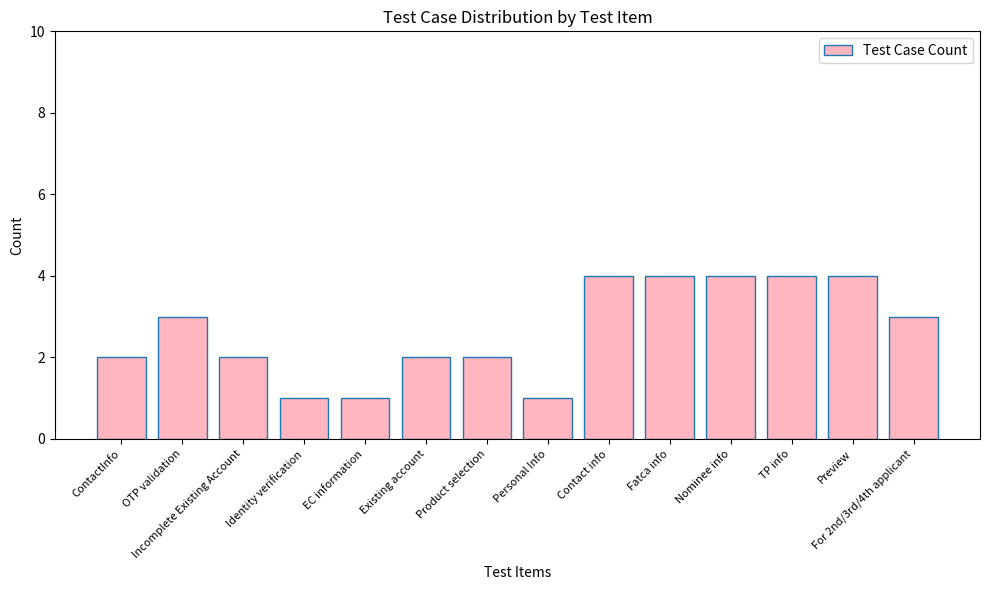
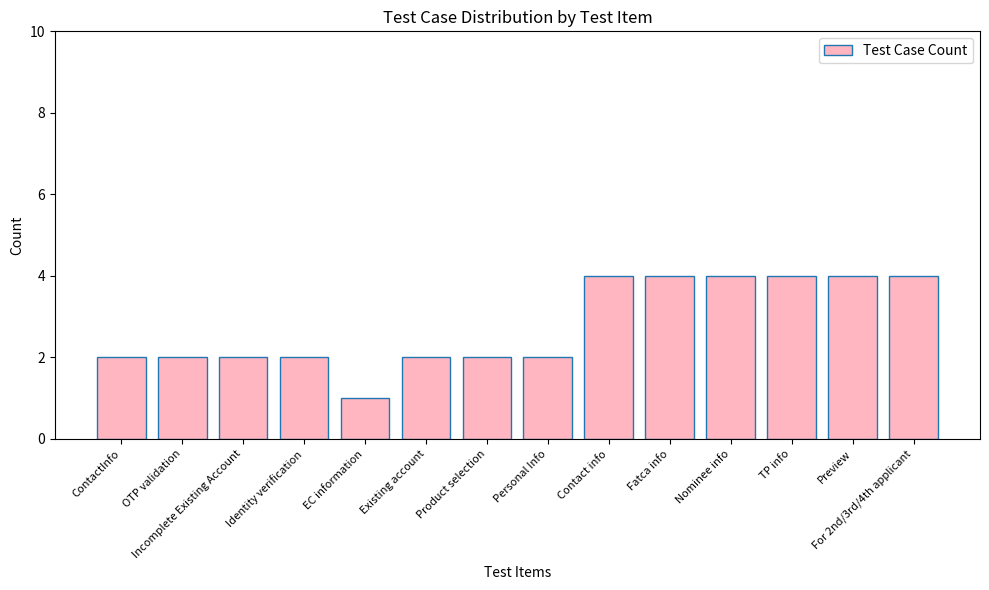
OTP validation: 3 -> 2
Identity verification: 1 -> 2
Personal Info: 1 -> 2
For 2nd/3rd/4th applicant: 3 -> 4
